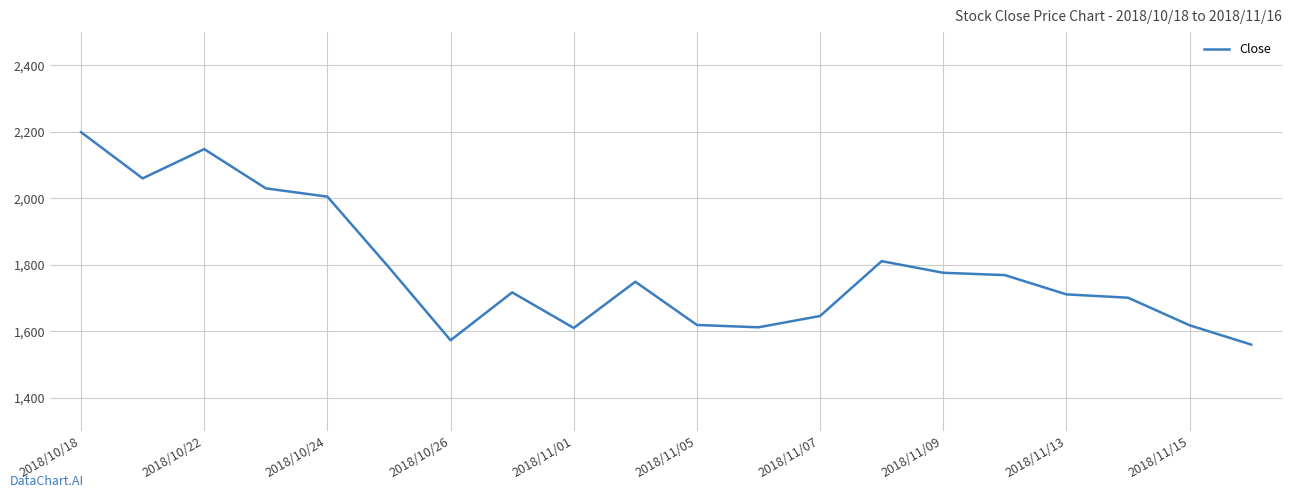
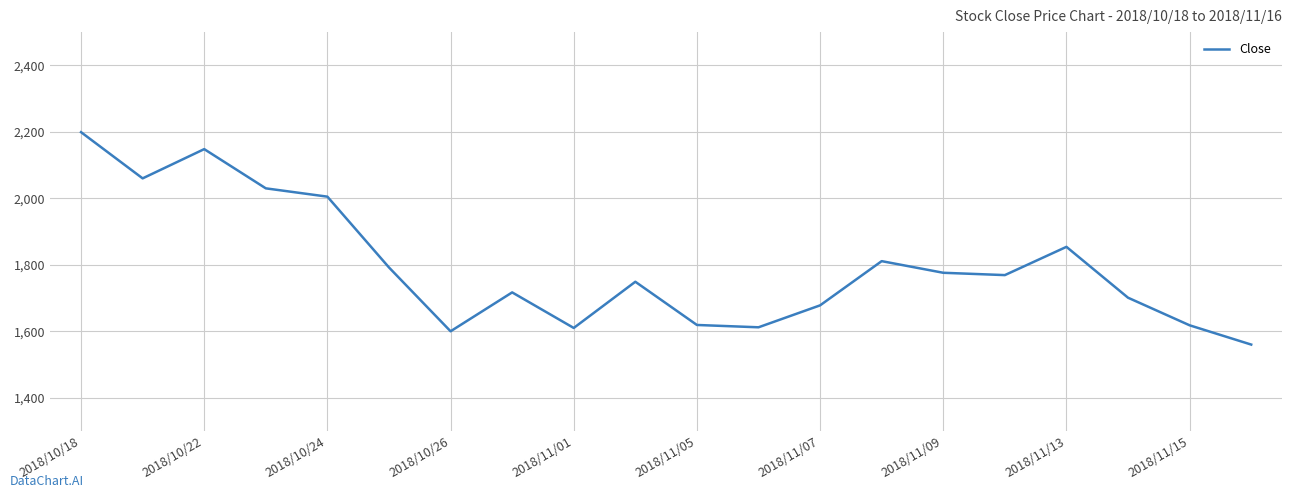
2018/10/26: 1,570 -> 1,600
2018/11/07: 1,650 -> 1,680
2018/11/13: 1,710 -> 1,850
